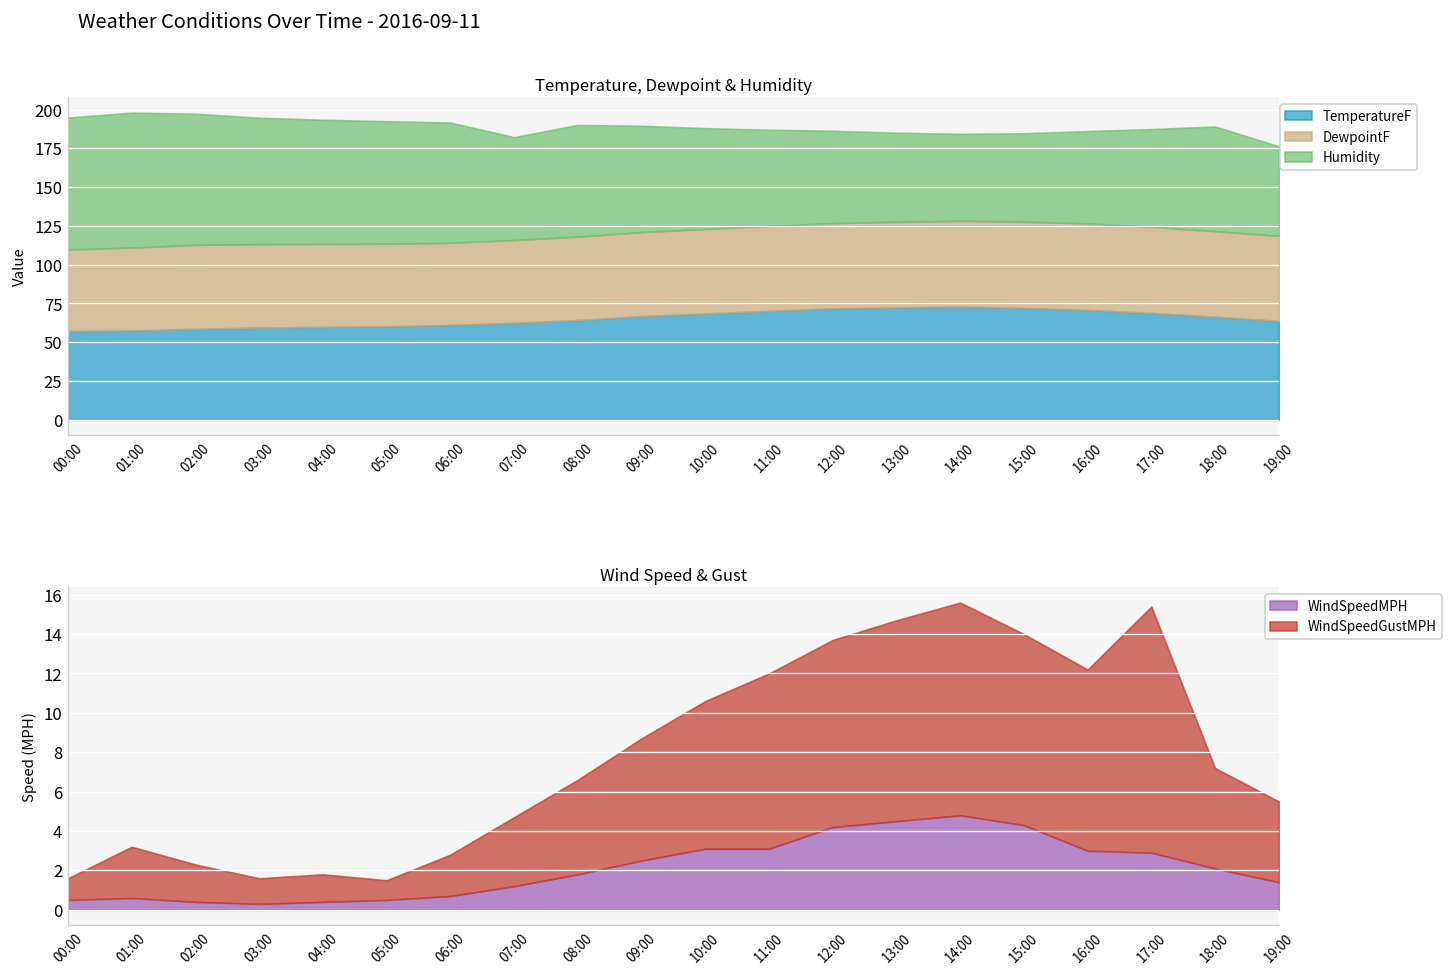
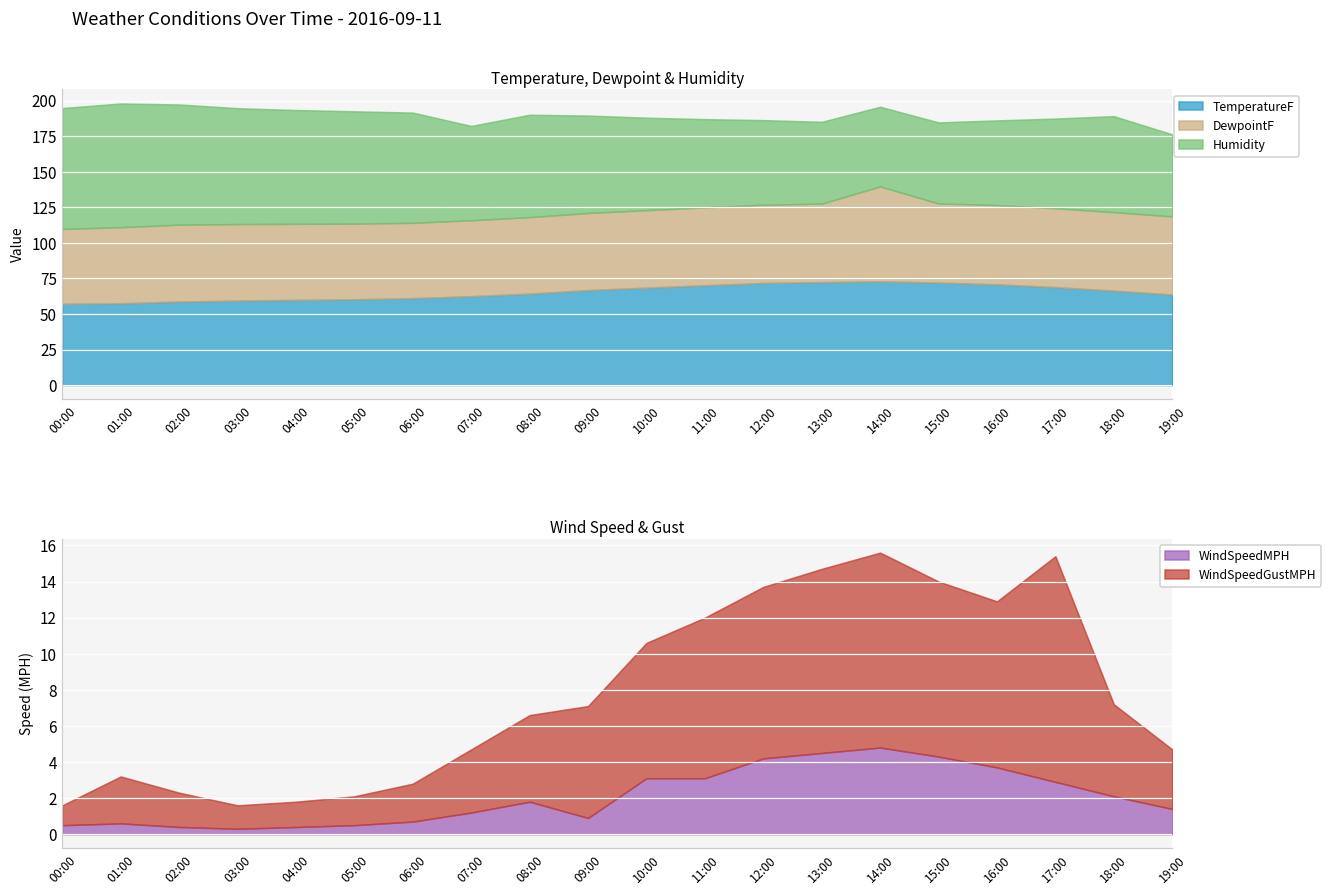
Temperature, Dewpoint & Humidity, DewpointF, 14:00: 55 -> 67
Wind Speed & Gust, WindSpeedGustMPH, 05:00: 1.0 -> 1.6
Wind Speed & Gust, WindSpeedMPH, 09:00: 2.5 -> 0.9
Wind Speed & Gust, WindSpeedMPH, 16:00: 3.0 -> 3.7
Wind Speed & Gust, WindSpeedGustMPH, 19:00: 4.1 -> 3.3
